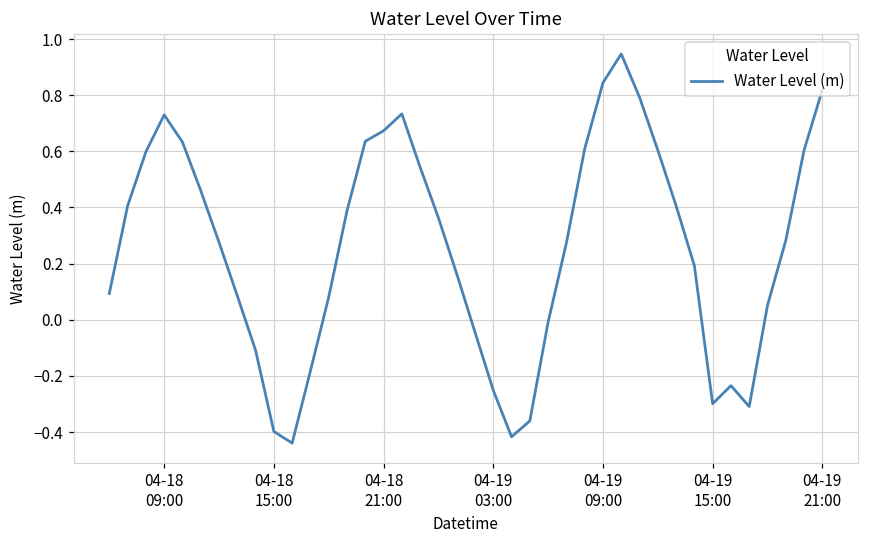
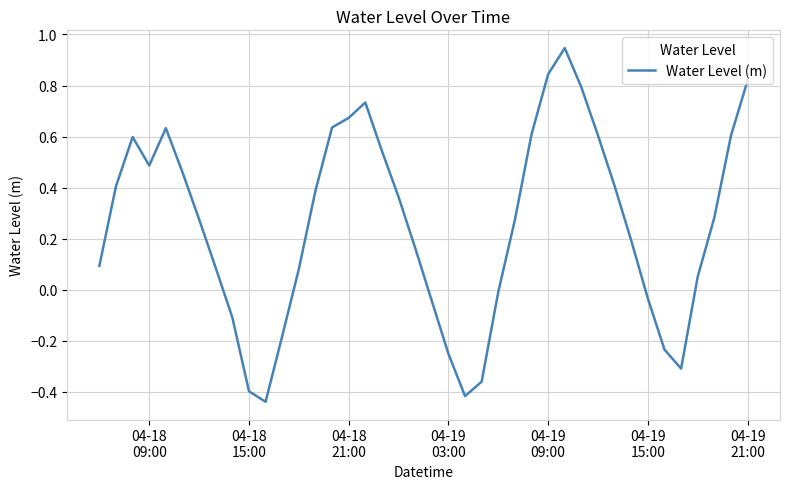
04-18 09:00: 0.73 -> 0.49
04-19 15:00: -0.30 -> -0.03
